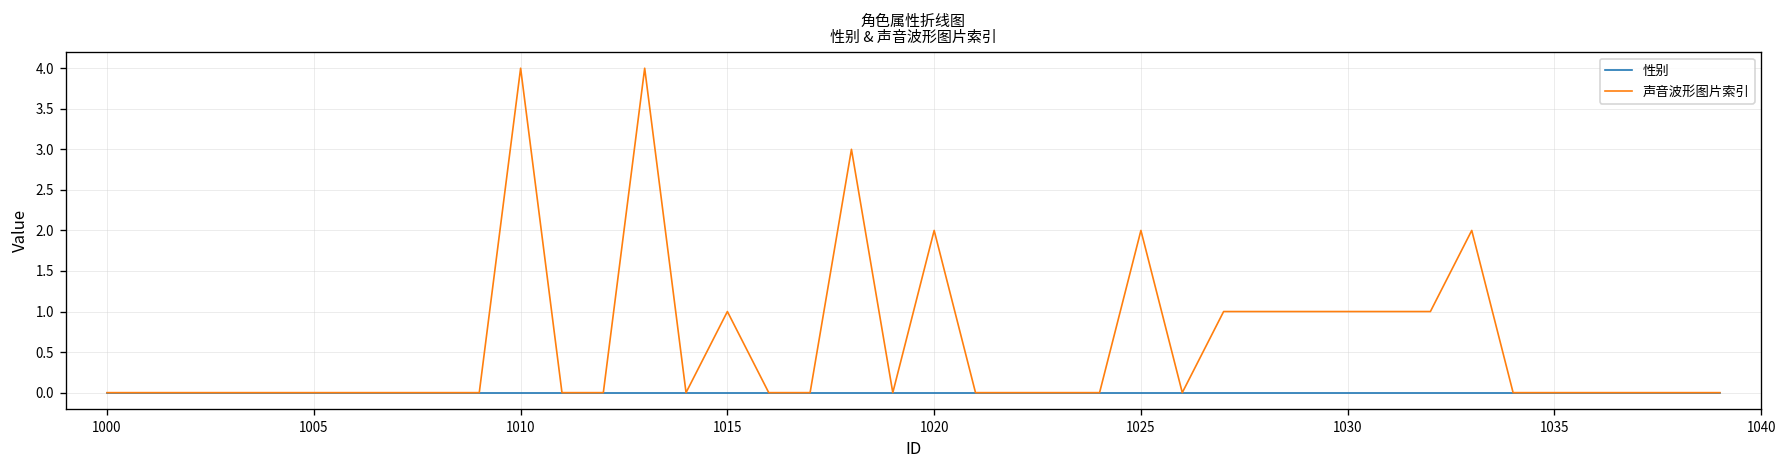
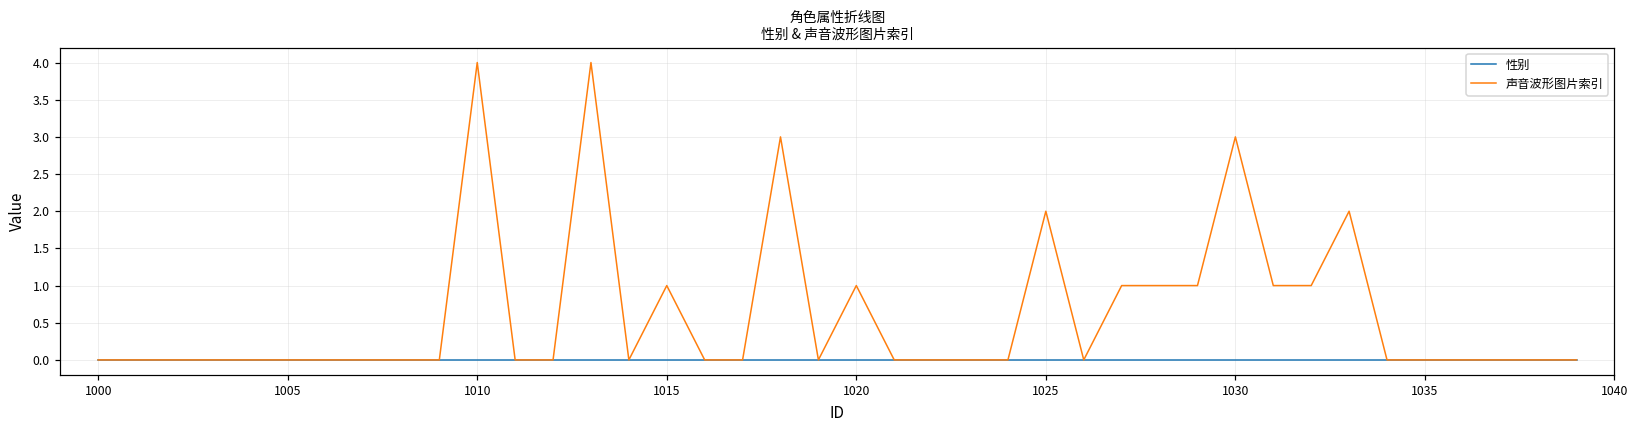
声音波形图片索引, 1020: 2 -> 1
声音波形图片索引, 1030: 1 -> 3
